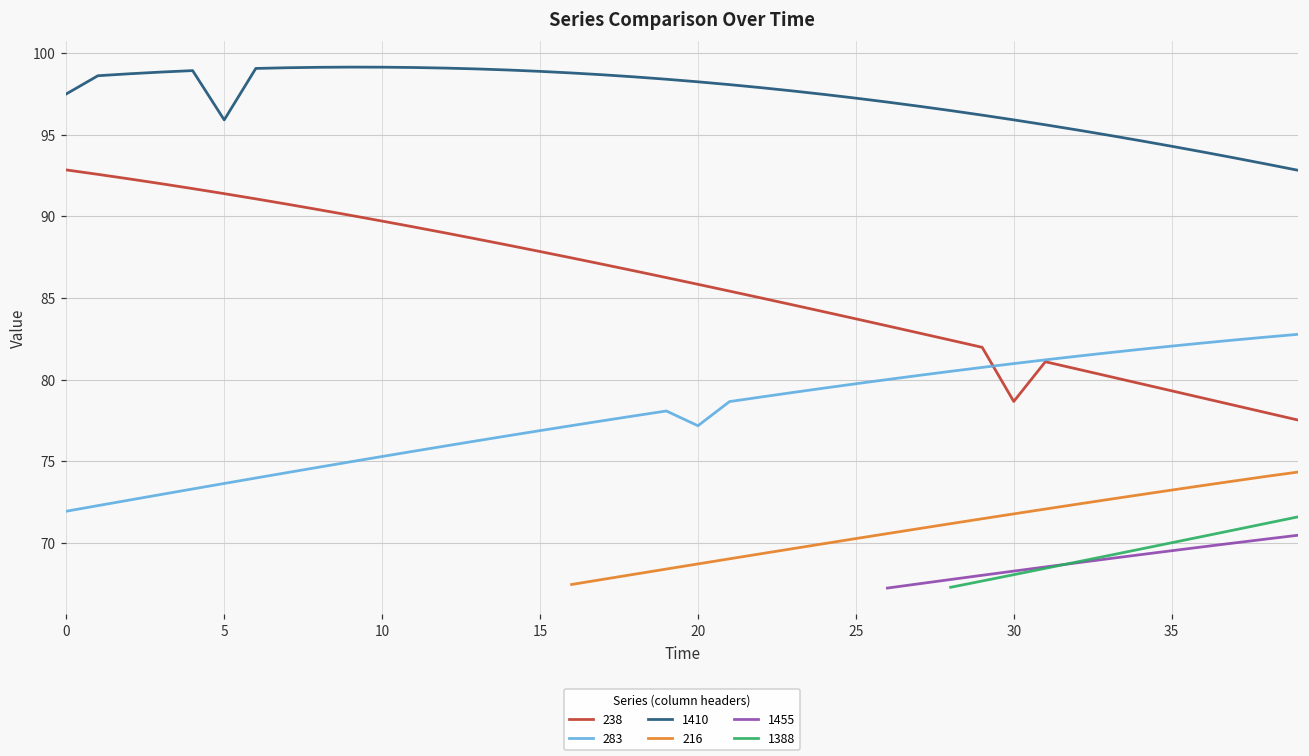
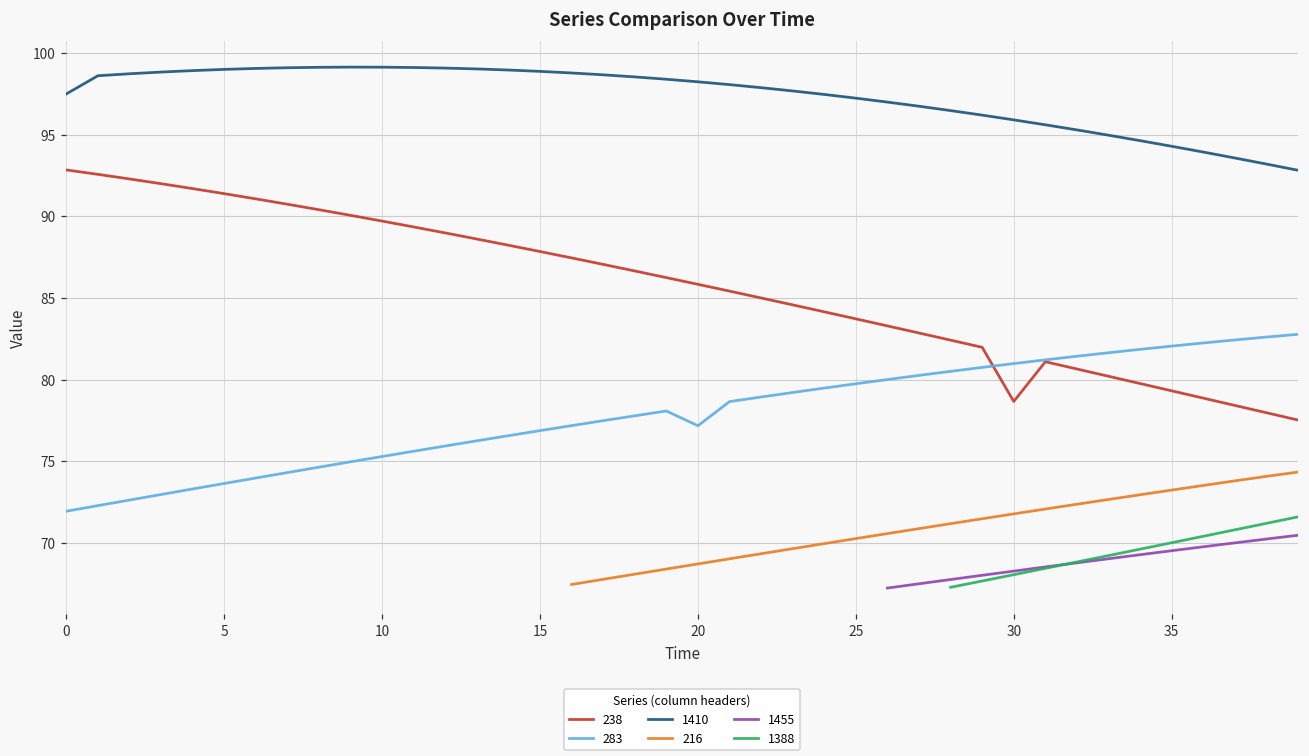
1410, 5: 95.9 -> 99.0
